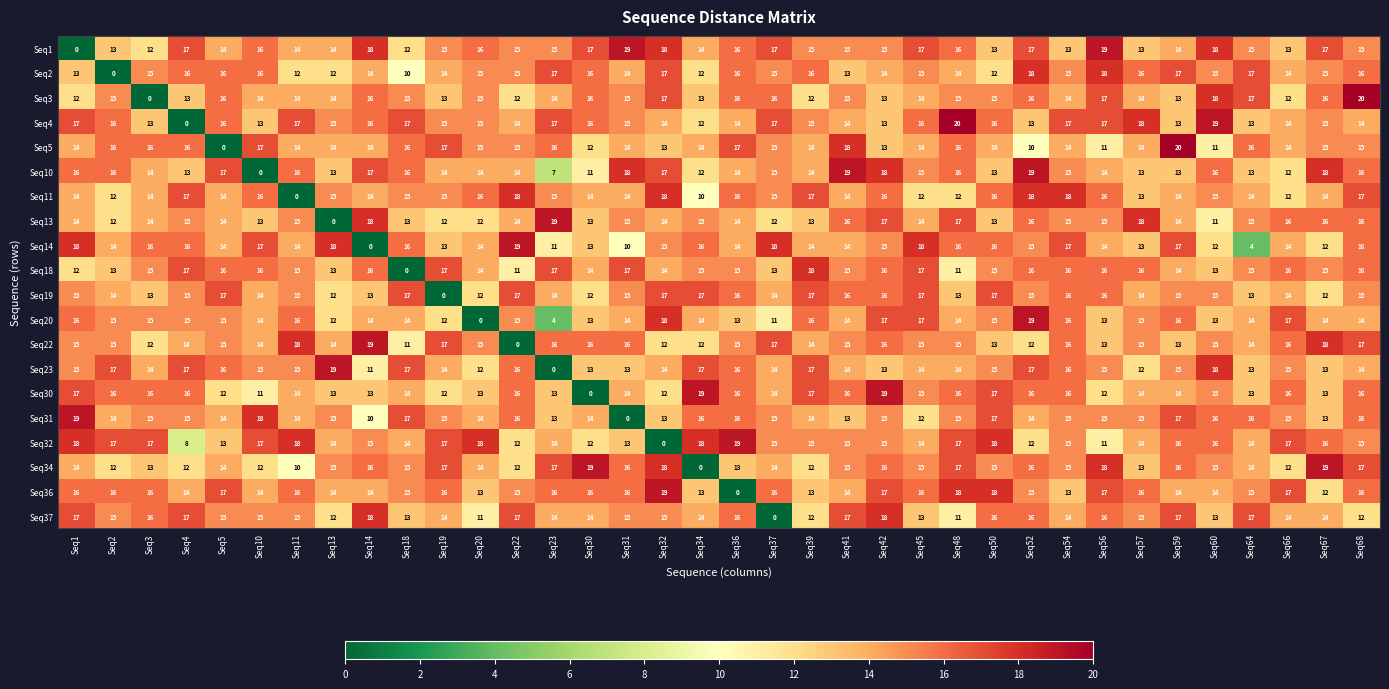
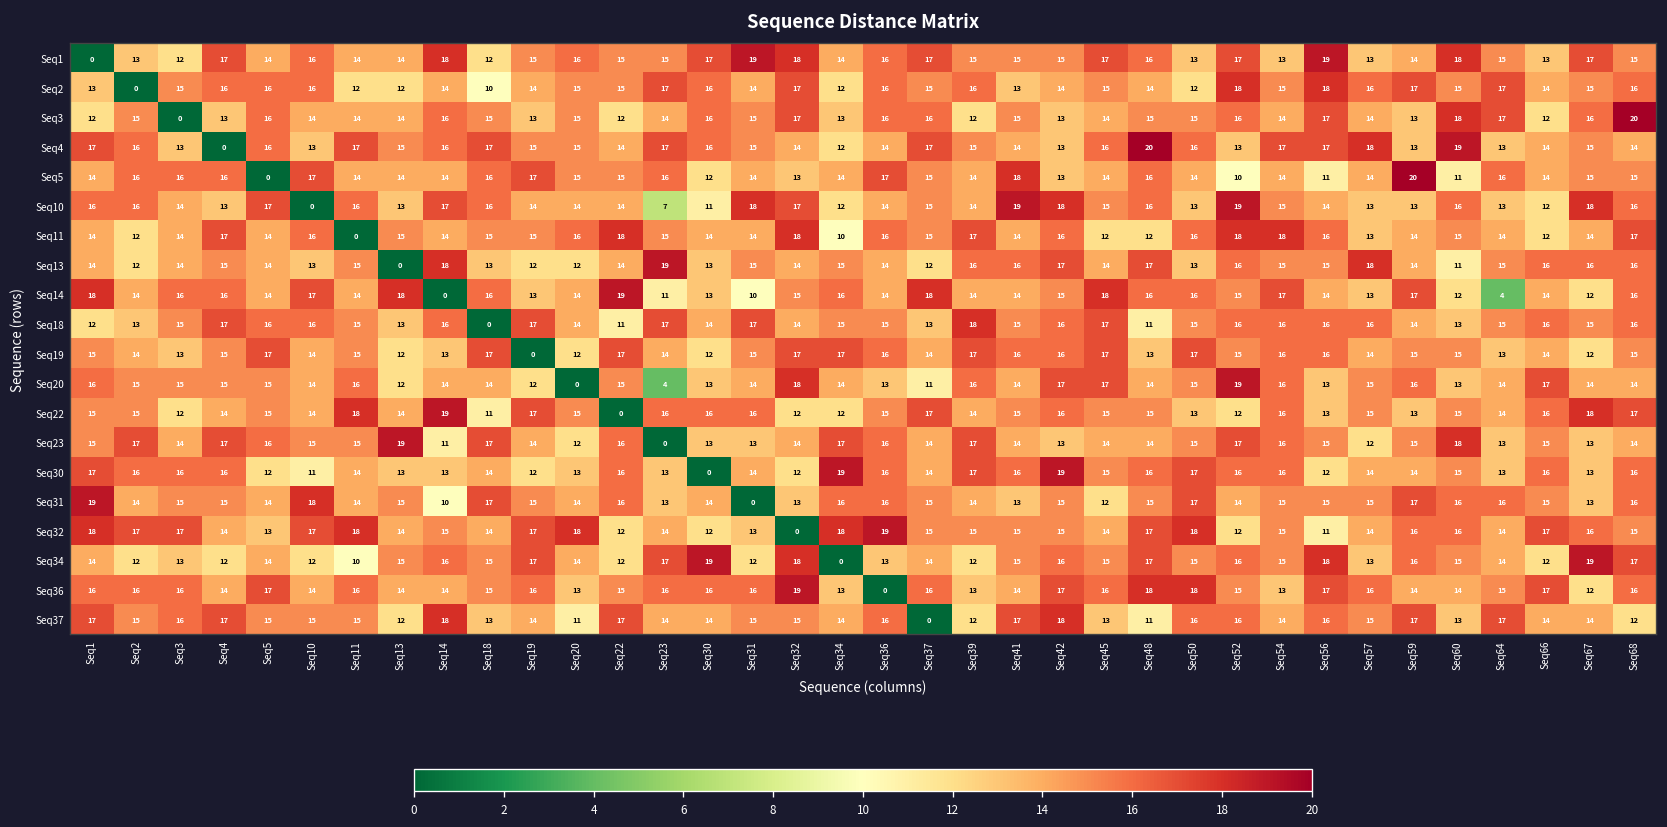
Seq13, Seq39: 13 -> 16
Seq32, Seq4: 8 -> 14
Seq34, Seq31: 16 -> 12
